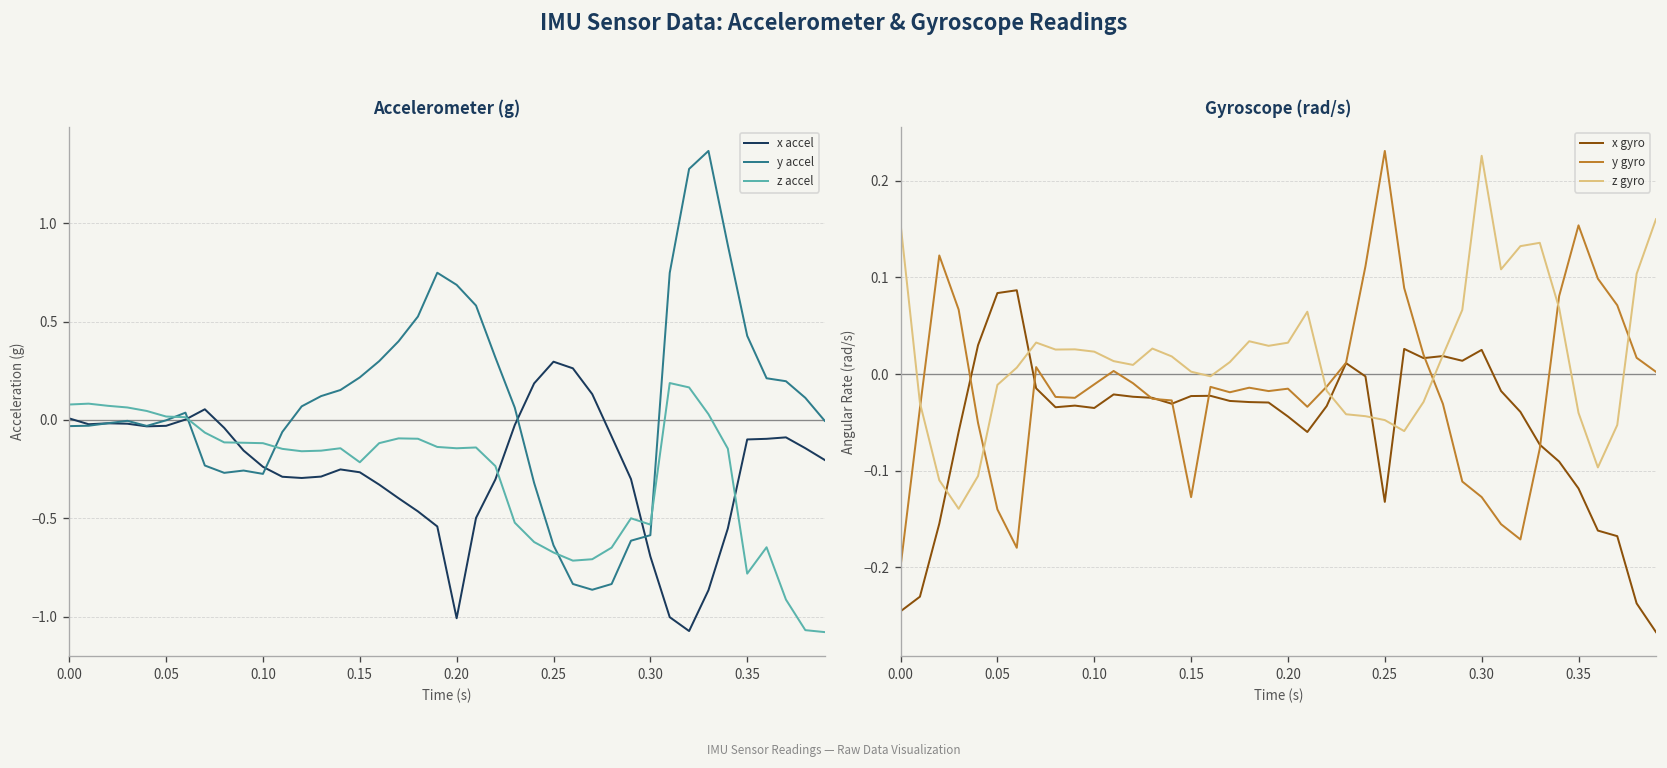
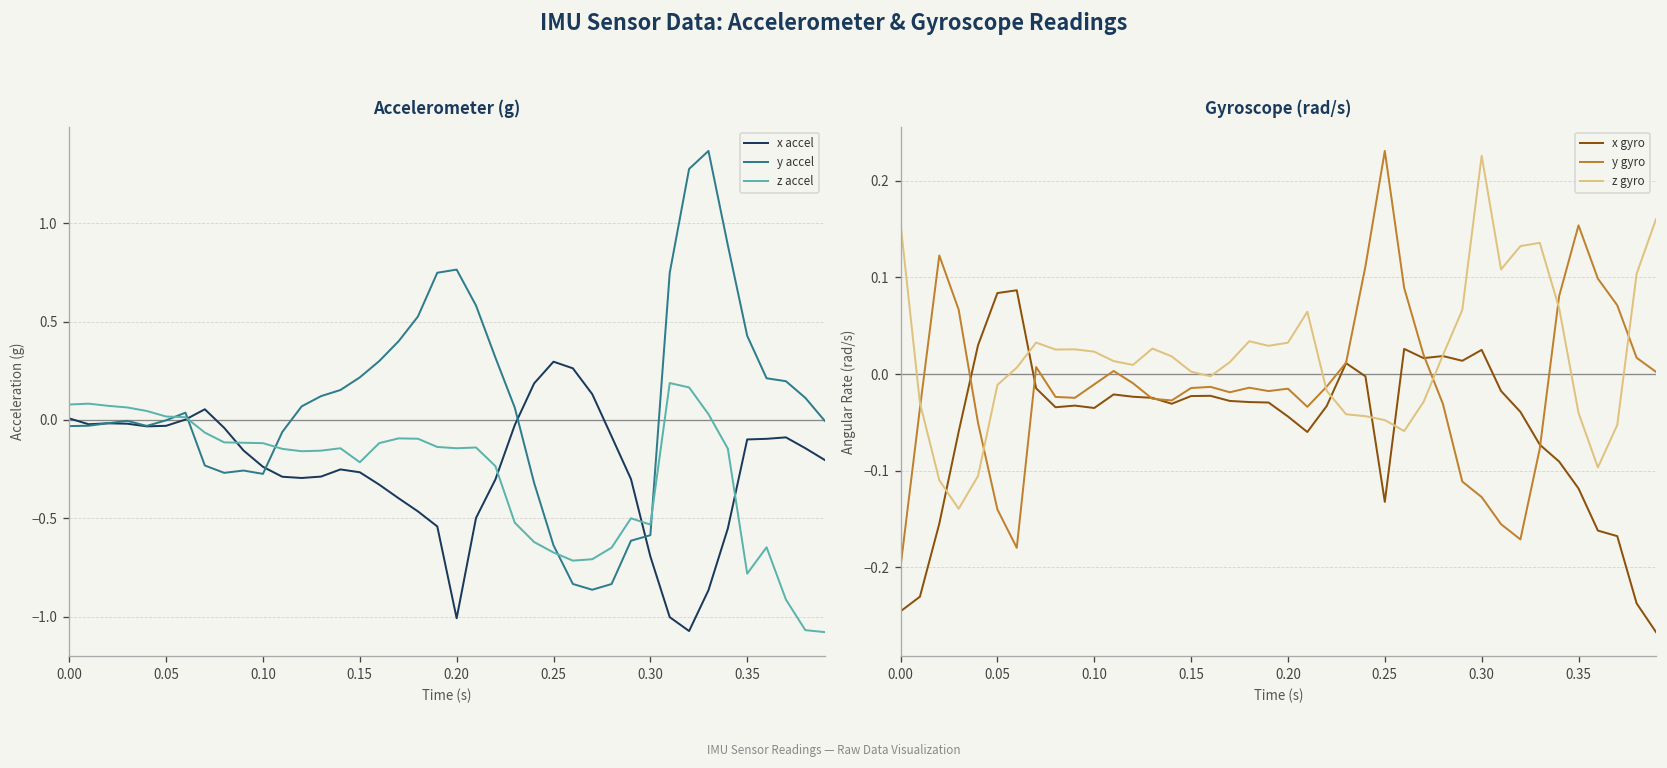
Accelerometer (g), y accel, 0.20: 0.69 -> 0.76
Gyroscope (rad/s), y gyro, 0.15: -0.13 -> -0.01
